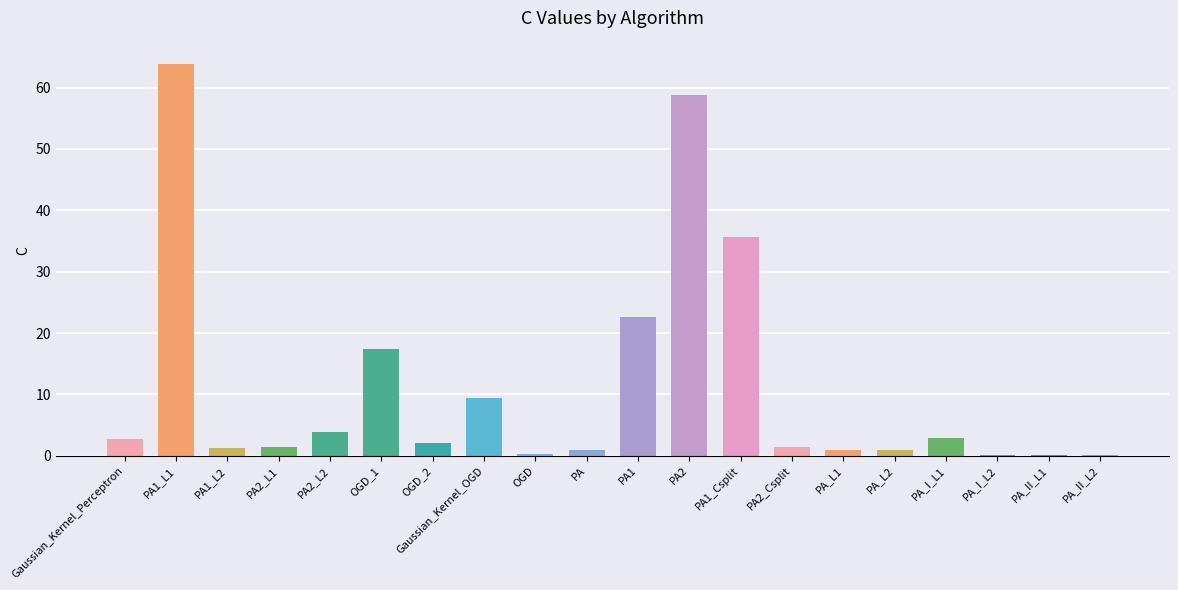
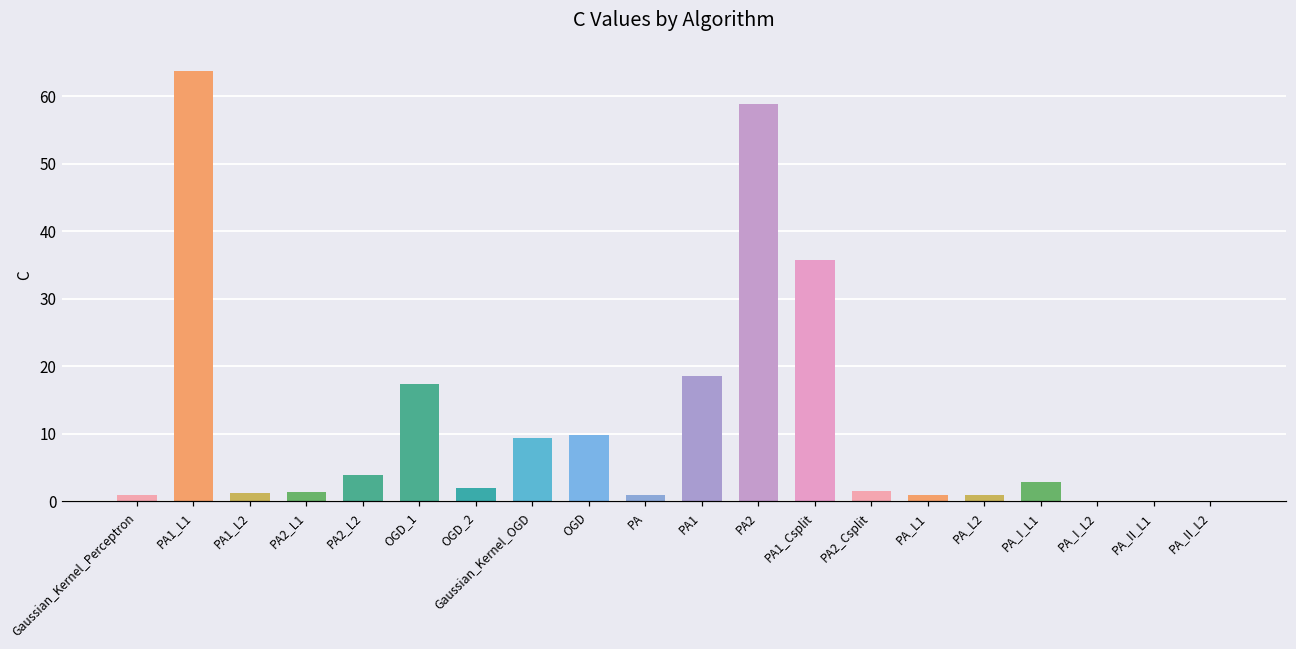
Gaussian_Kernel_Perceptron: 3 -> 1
OGD: 0 -> 10
PA1: 23 -> 19
